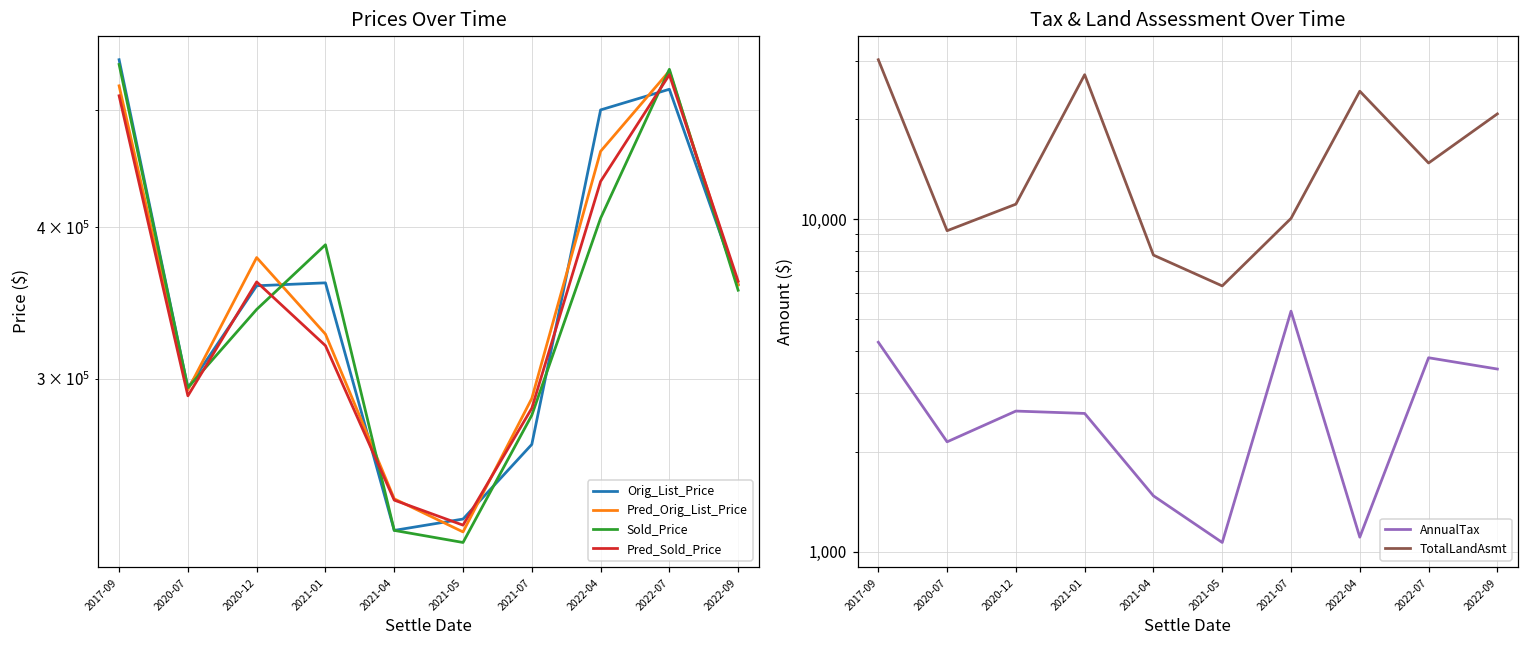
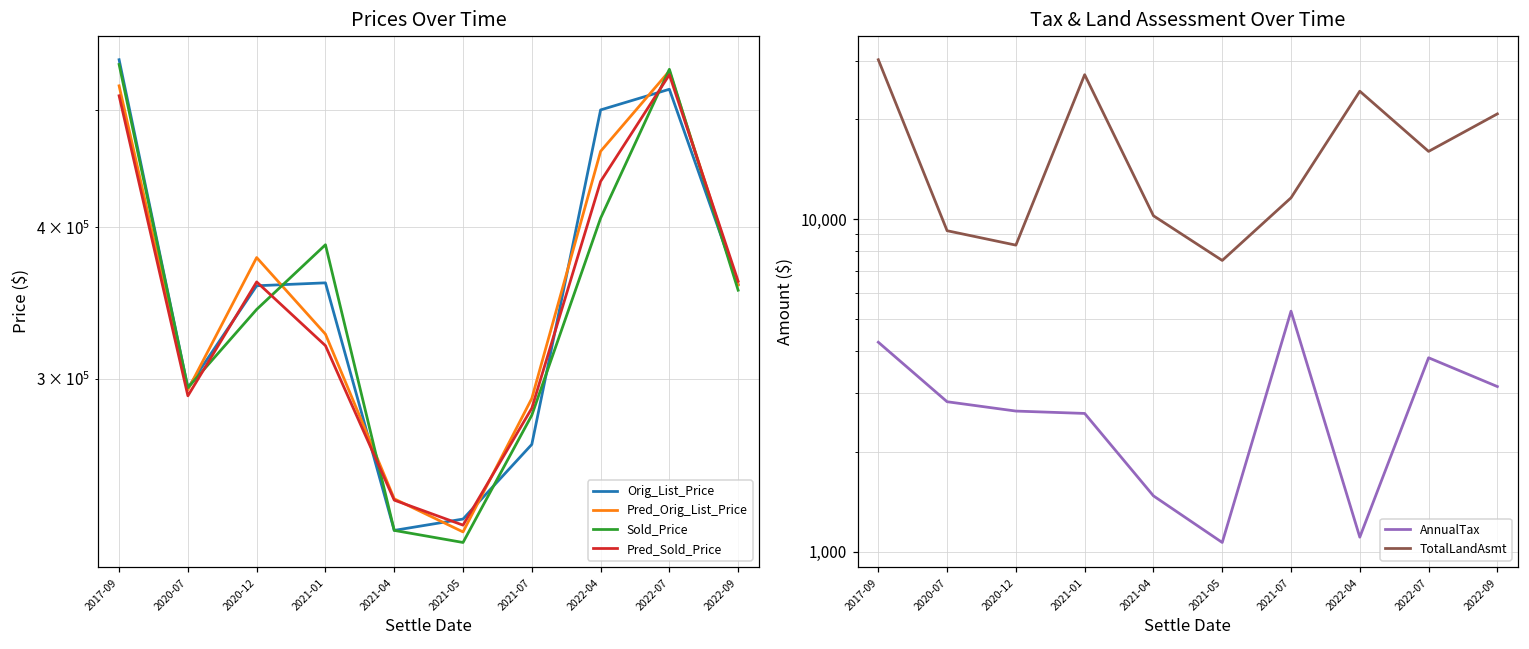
Tax & Land Assessment Over Time, AnnualTax, 2020-07: 2,100 -> 2,800
Tax & Land Assessment Over Time, TotalLandAsmt, 2020-12: 11,100 -> 8,400
Tax & Land Assessment Over Time, TotalLandAsmt, 2021-04: 7,800 -> 10,200
Tax & Land Assessment Over Time, TotalLandAsmt, 2021-05: 6,300 -> 7,500
Tax & Land Assessment Over Time, TotalLandAsmt, 2021-07: 10,100 -> 11,600
Tax & Land Assessment Over Time, TotalLandAsmt, 2022-07: 15,000 -> 16,000
Tax & Land Assessment Over Time, AnnualTax, 2022-09: 3,500 -> 3,100
